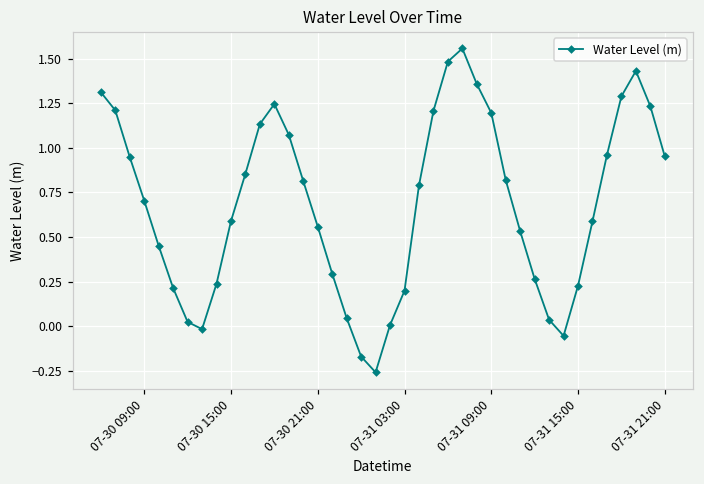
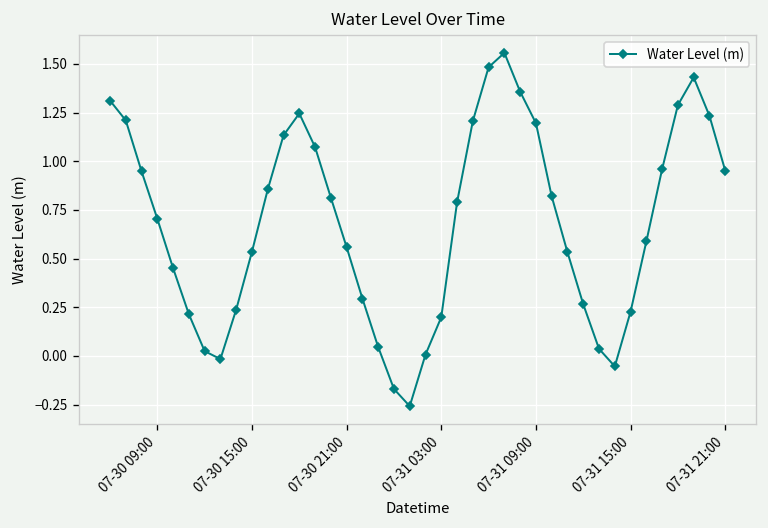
07-30 15:00: 0.59 -> 0.54
